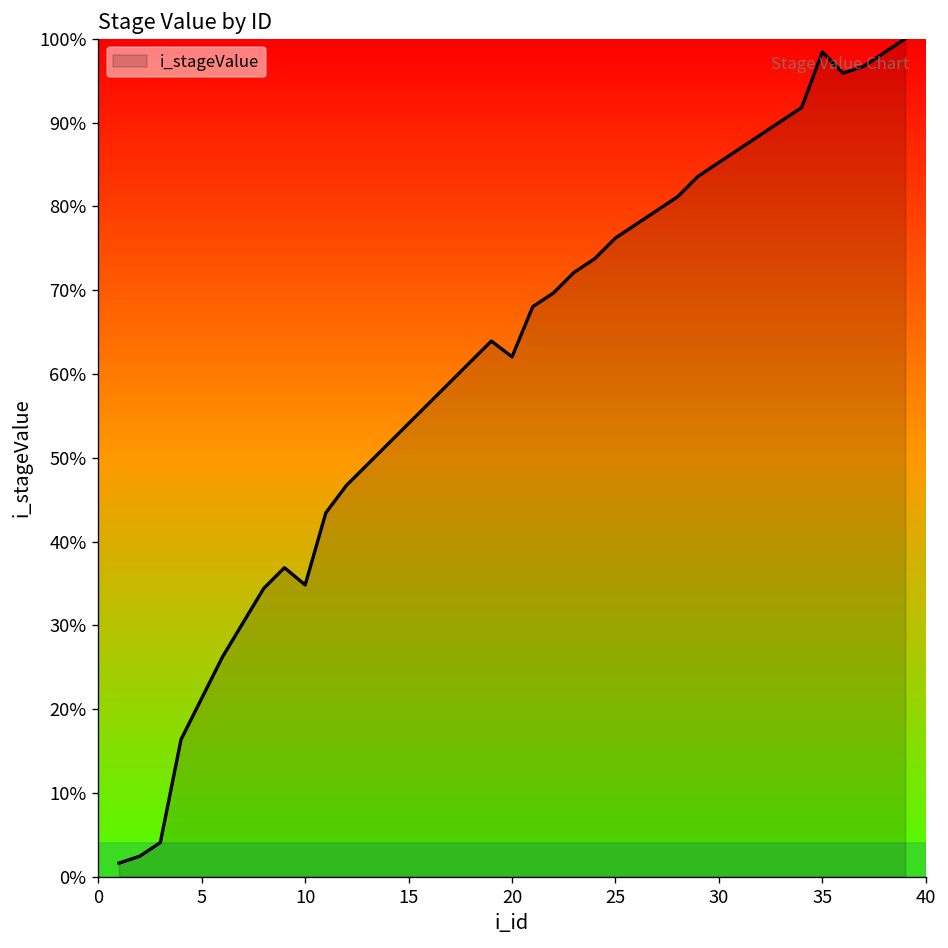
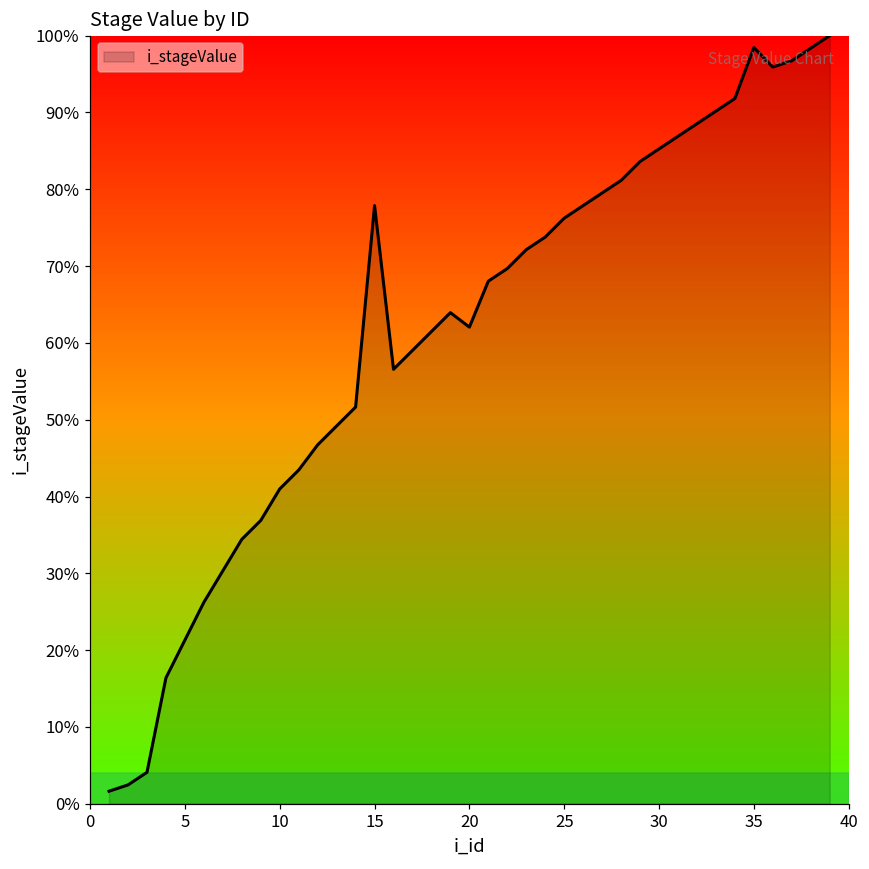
10: 35% -> 41%
15: 54% -> 78%
